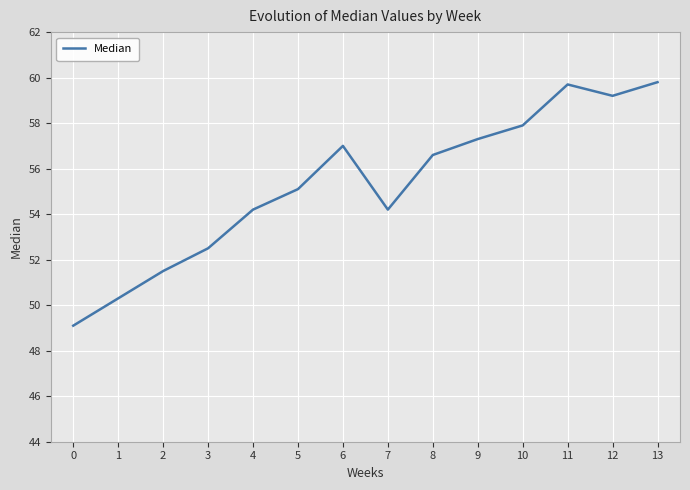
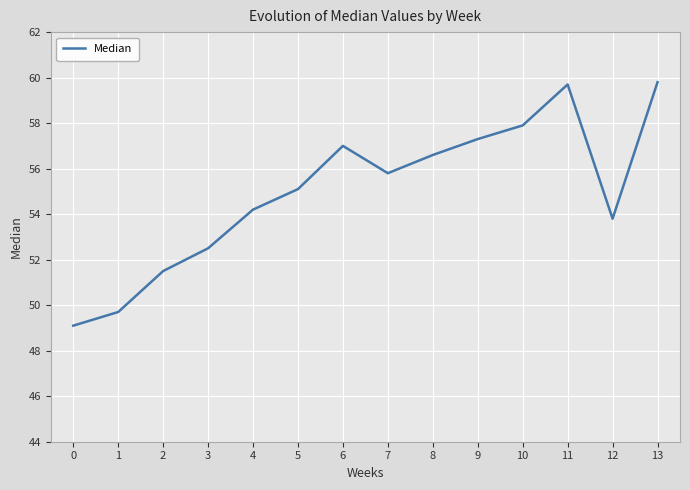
1: 50.3 -> 49.7
7: 54.2 -> 55.8
12: 59.2 -> 53.8
